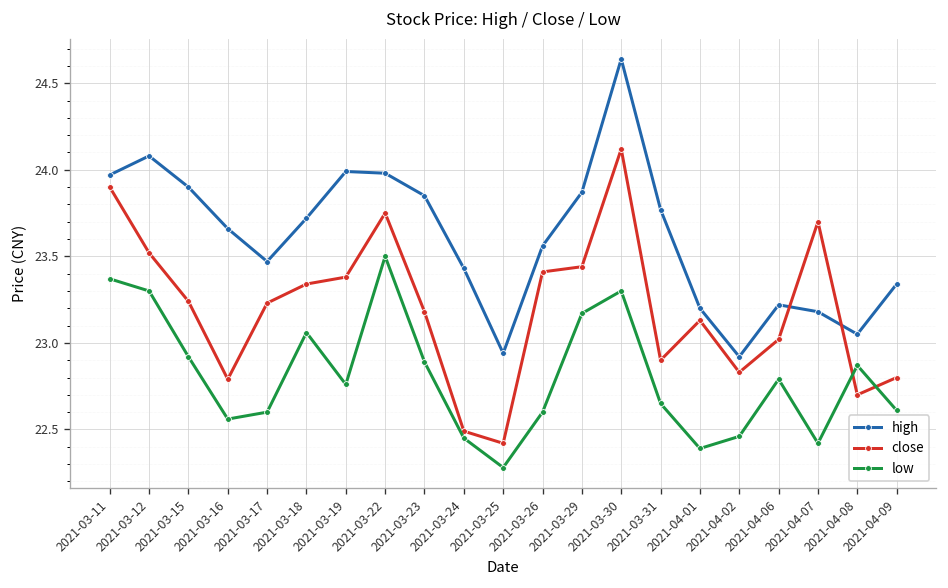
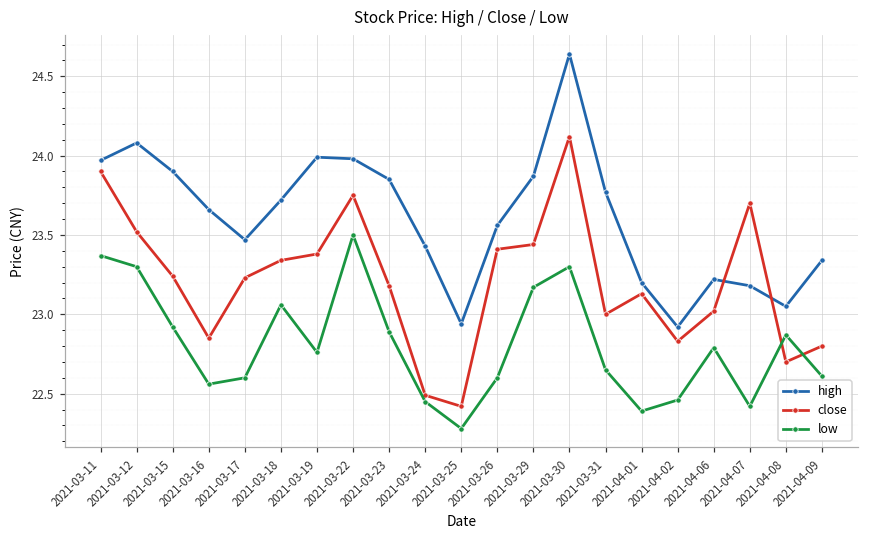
close, 2021-03-16: 22.79 -> 22.85
close, 2021-03-31: 22.9 -> 23.0
